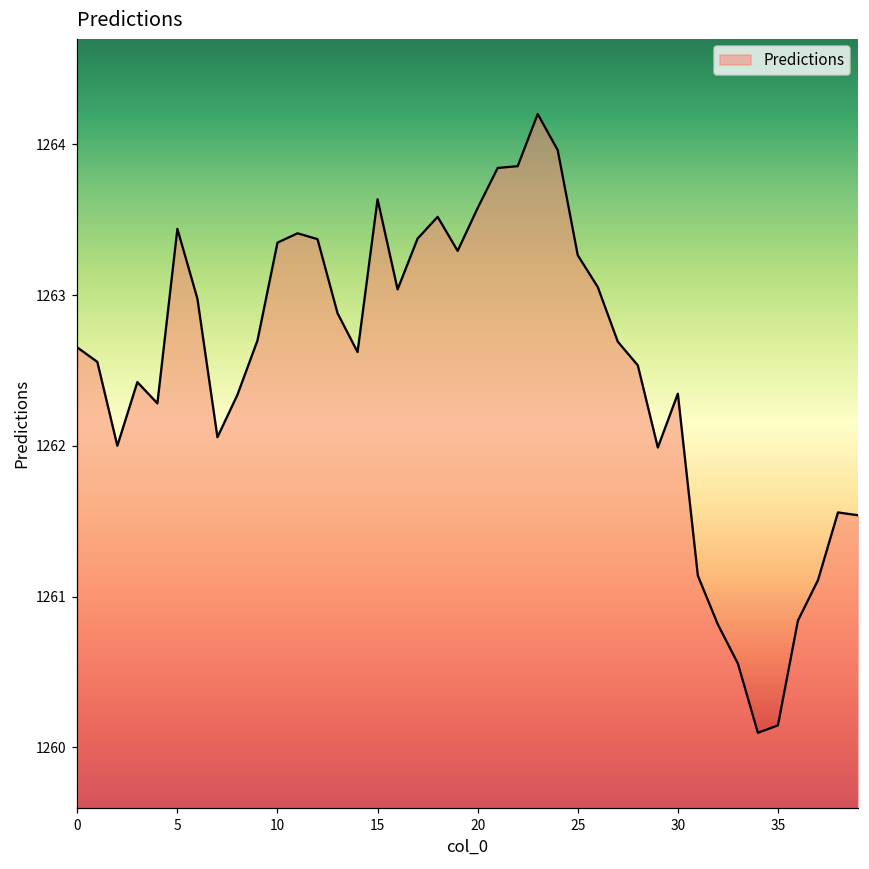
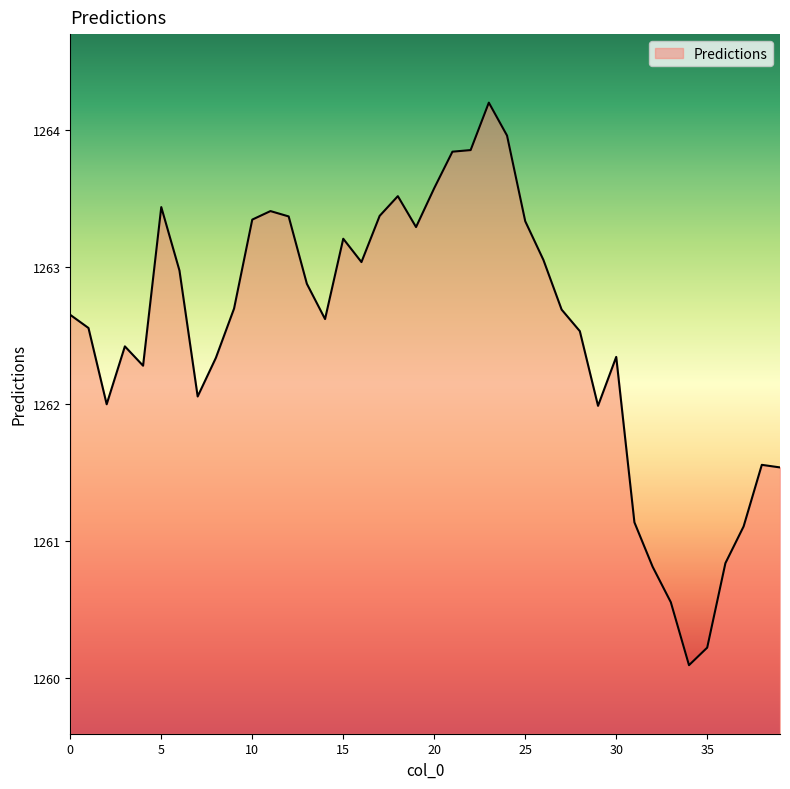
15: 1263.64 -> 1263.21
25: 1263.26 -> 1263.34
35: 1260.15 -> 1260.22
